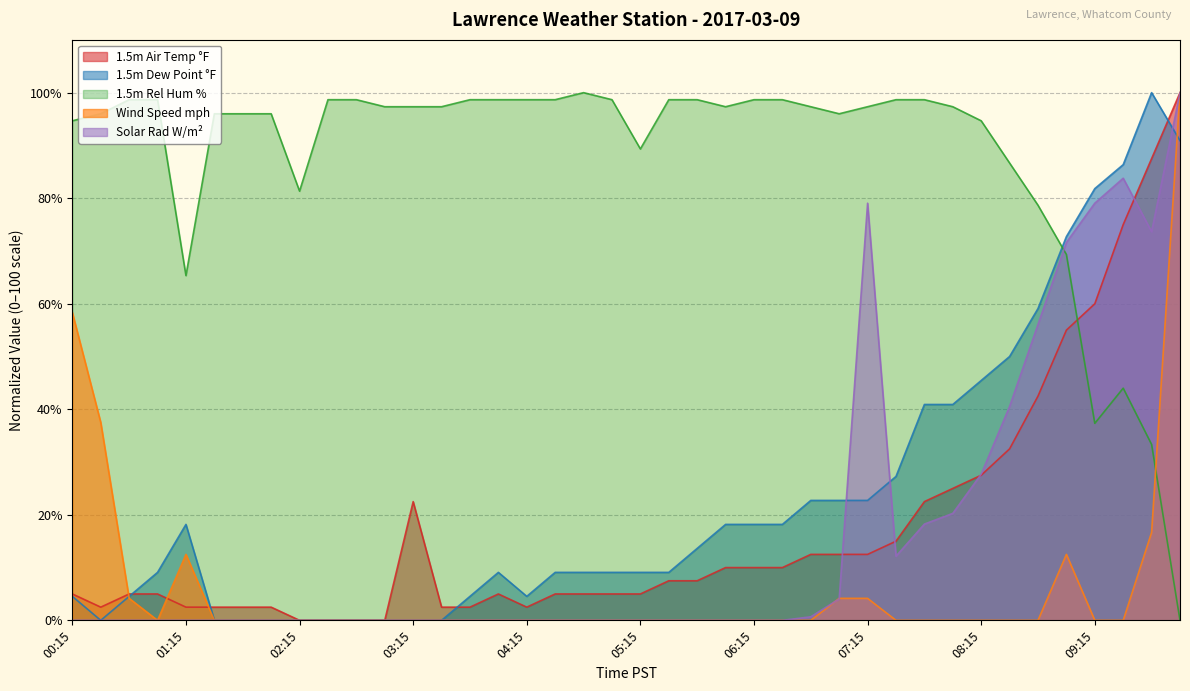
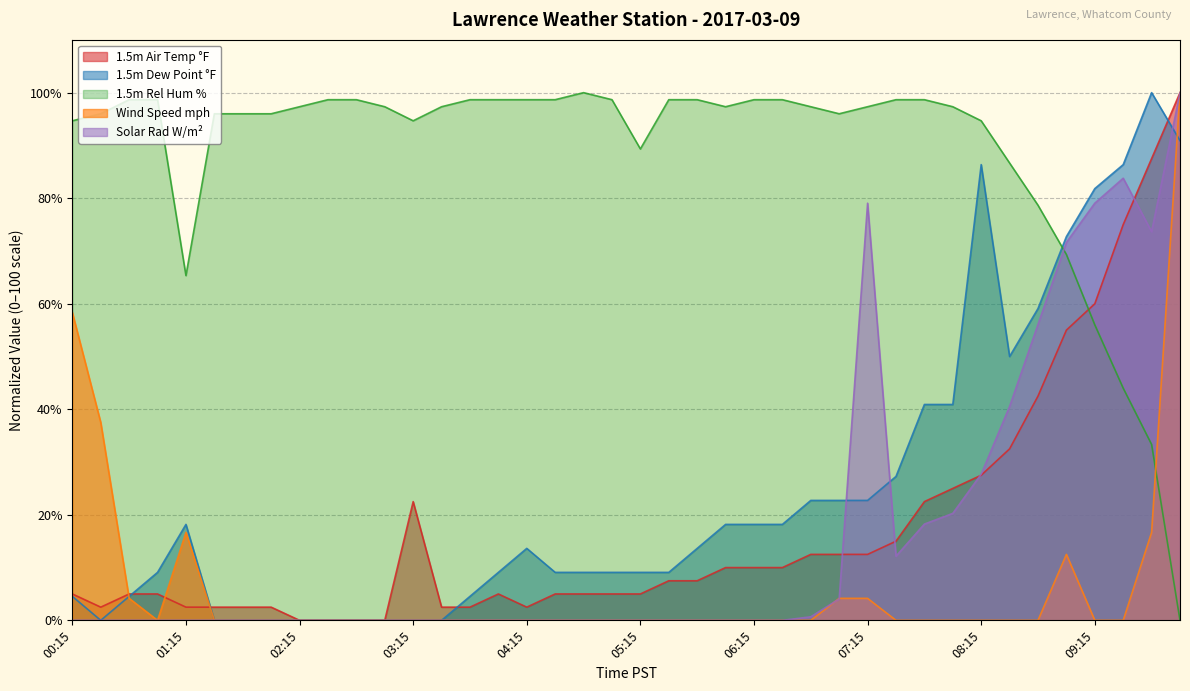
Wind Speed mph, 01:15: 13% -> 17%
1.5m Rel Hum %, 02:15: 81% -> 97%
1.5m Rel Hum %, 03:15: 97% -> 95%
1.5m Dew Point °F, 04:15: 5% -> 14%
1.5m Dew Point °F, 08:15: 45% -> 86%
1.5m Rel Hum %, 09:15: 37% -> 56%
